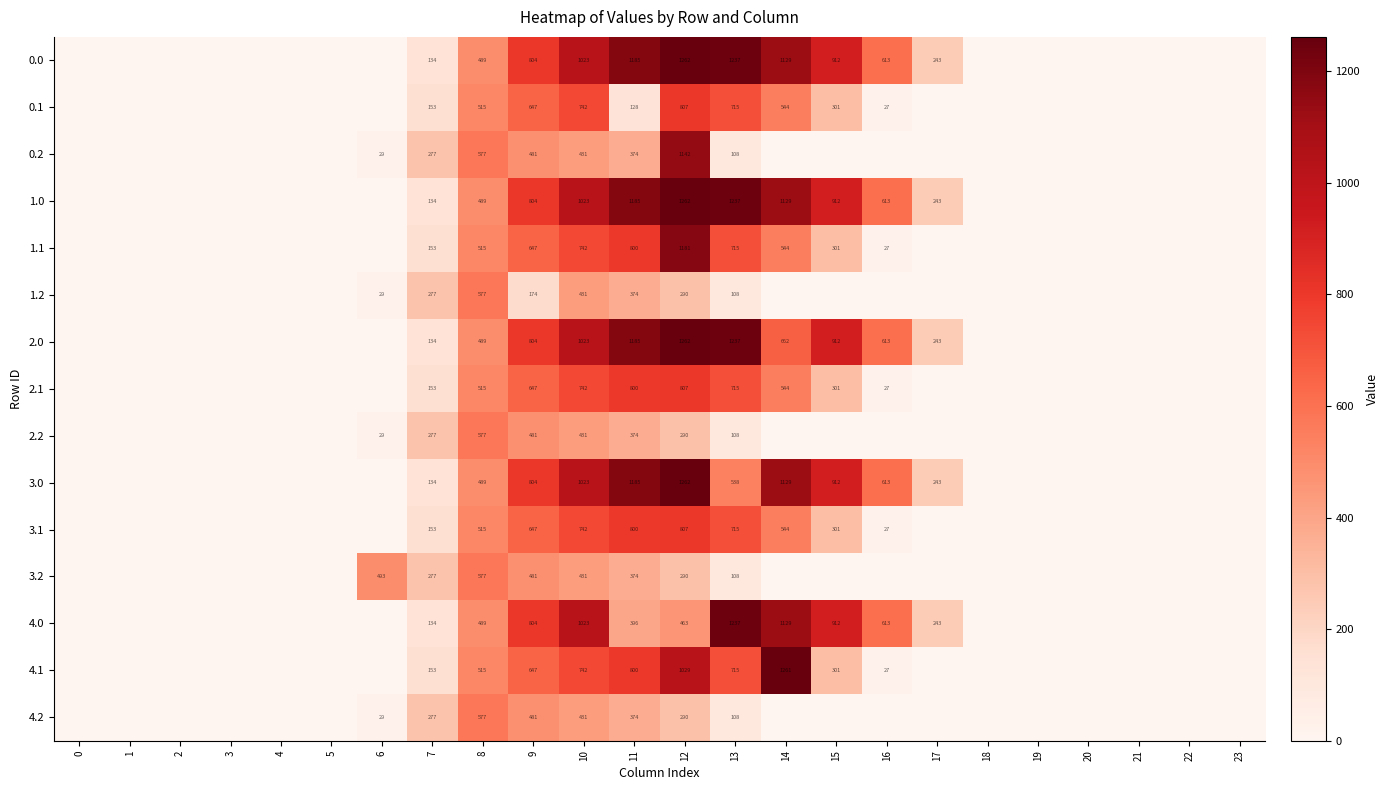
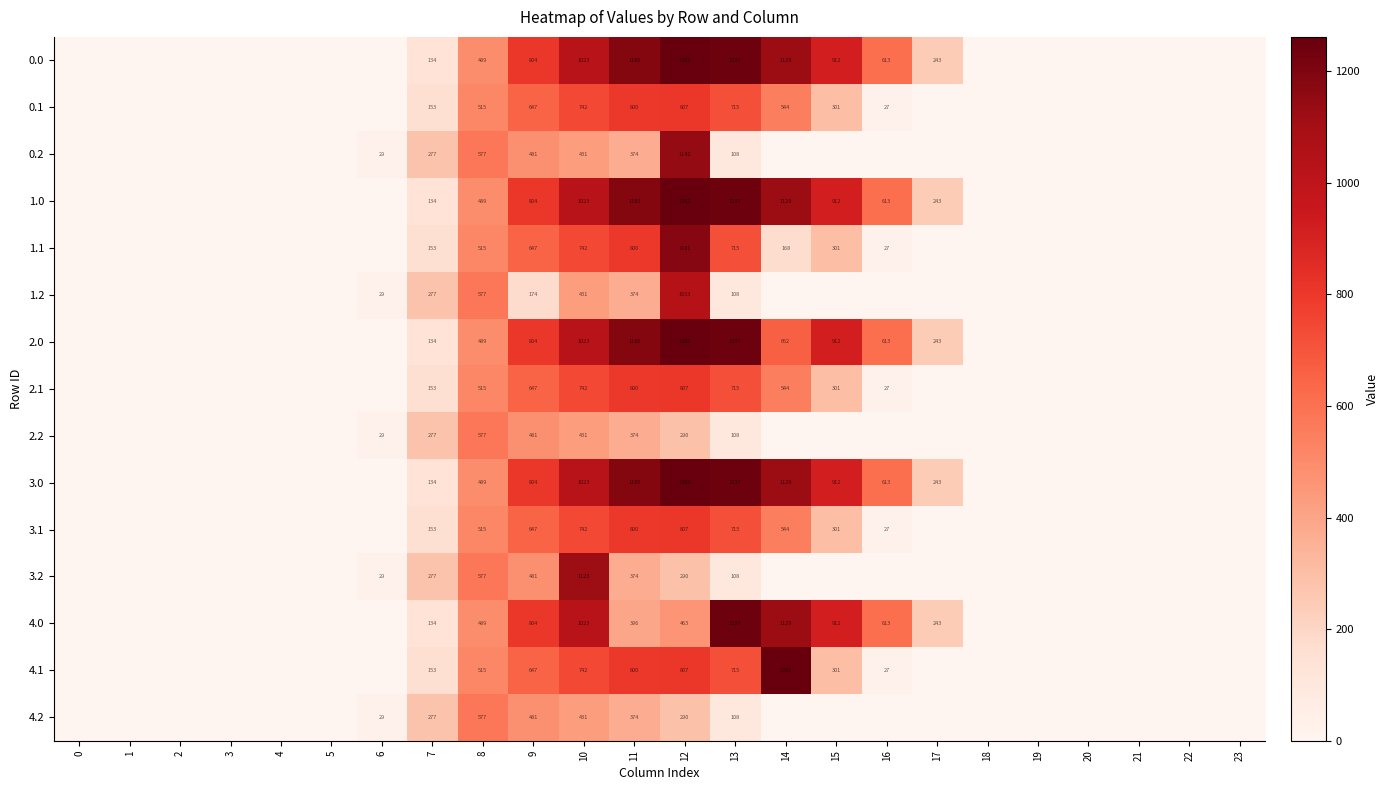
0.1, 11: 128 -> 800
1.1, 14: 544 -> 168
1.2, 12: 290 -> 1033
3.0, 13: 538 -> 1237
3.2, 6: 493 -> 29
3.2, 10: 431 -> 1123
4.1, 12: 1029 -> 807
